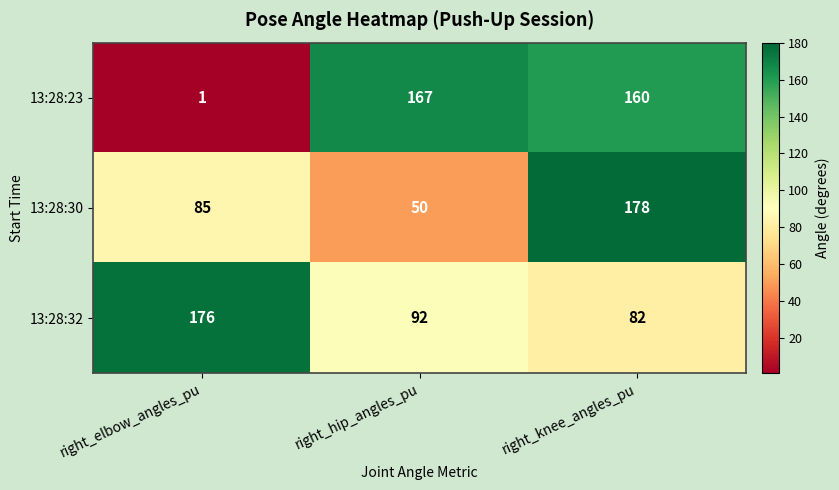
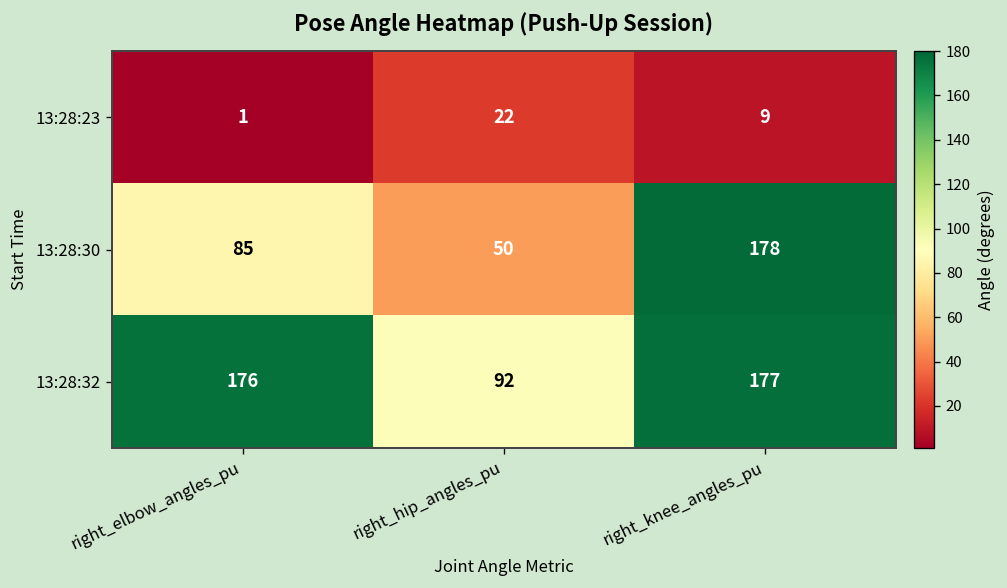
13:28:23, right_hip_angles_pu: 167 -> 22
13:28:23, right_knee_angles_pu: 160 -> 9
13:28:32, right_knee_angles_pu: 82 -> 177
